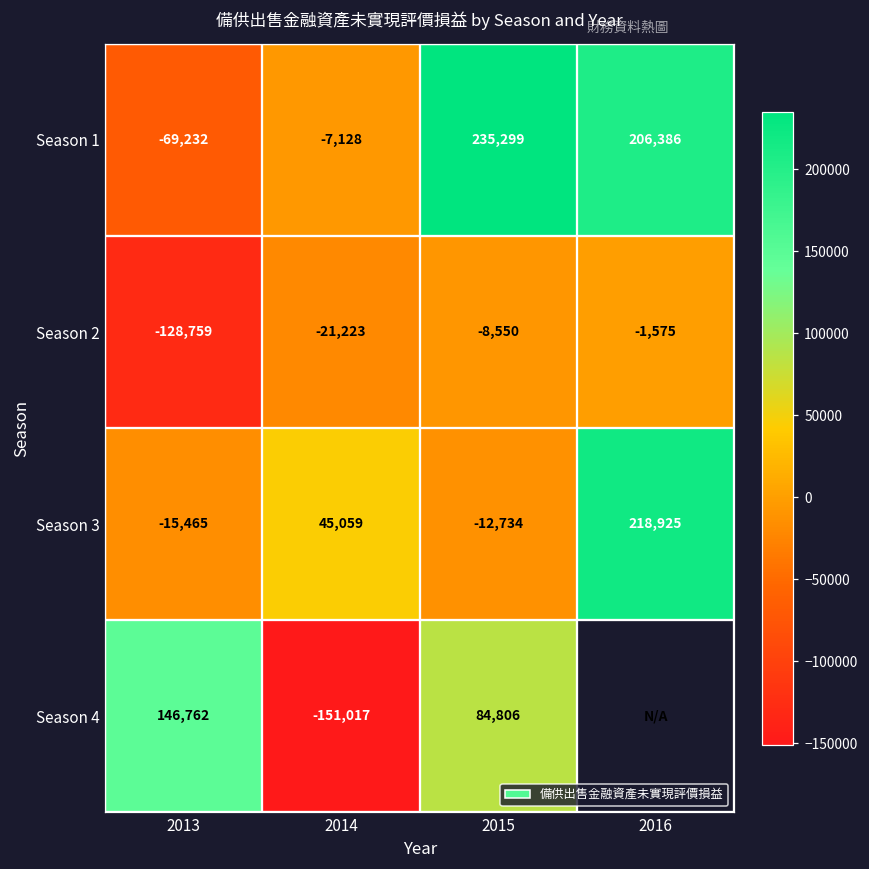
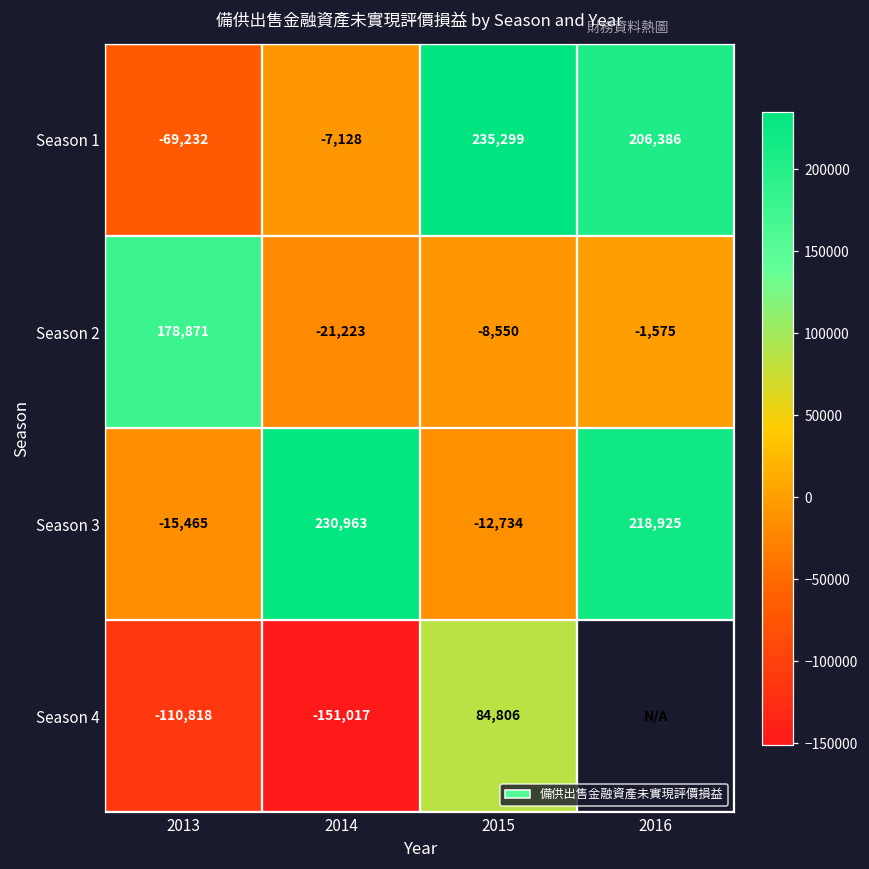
Season 2, 2013: -128,759 -> 178,871
Season 3, 2014: 45,059 -> 230,963
Season 4, 2013: 146,762 -> -110,818
